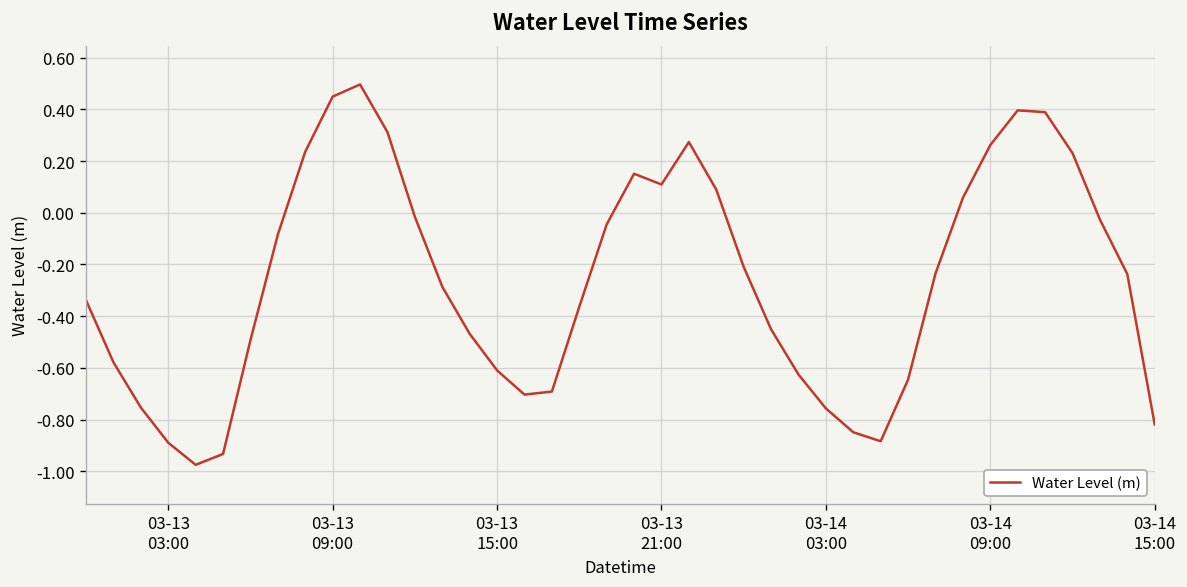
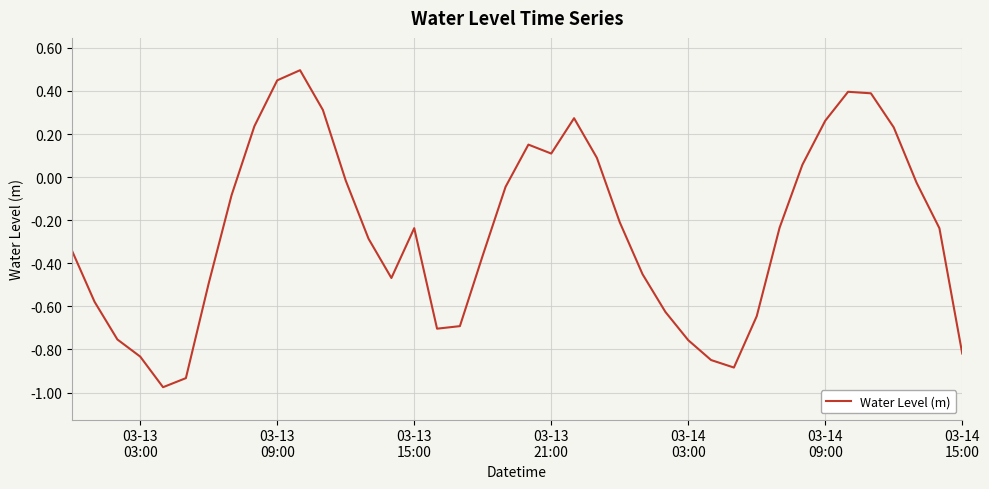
03-13 03:00: -0.89 -> -0.83
03-13 15:00: -0.61 -> -0.24
